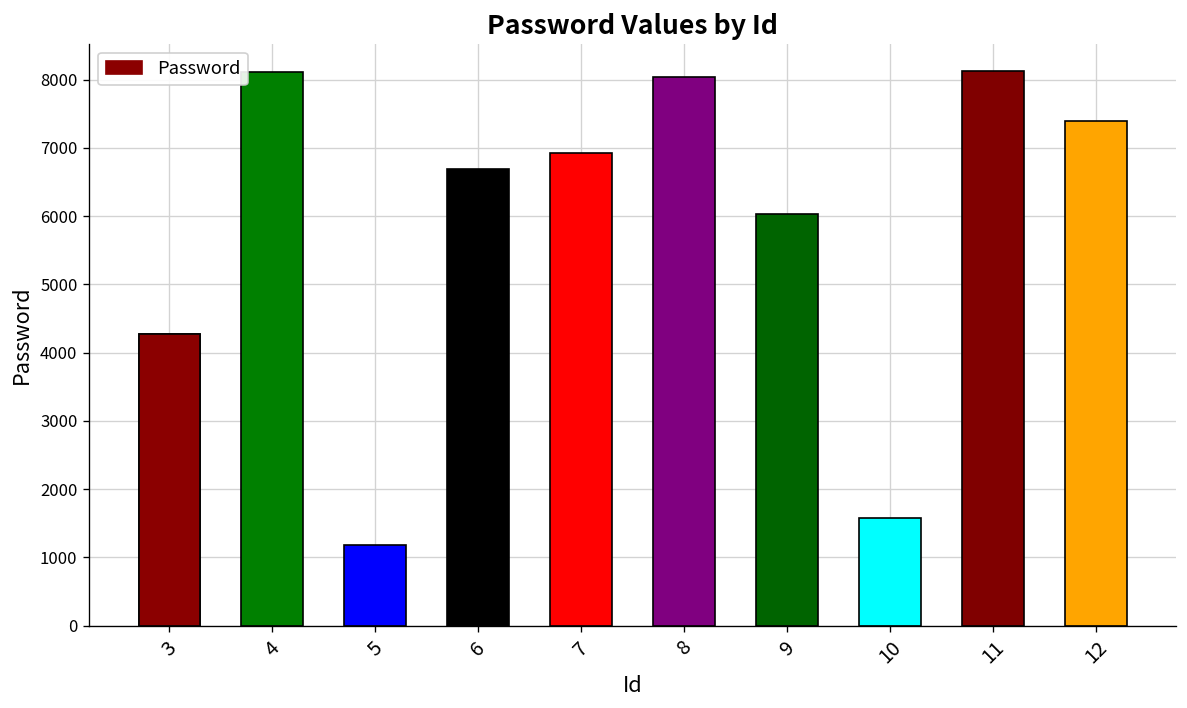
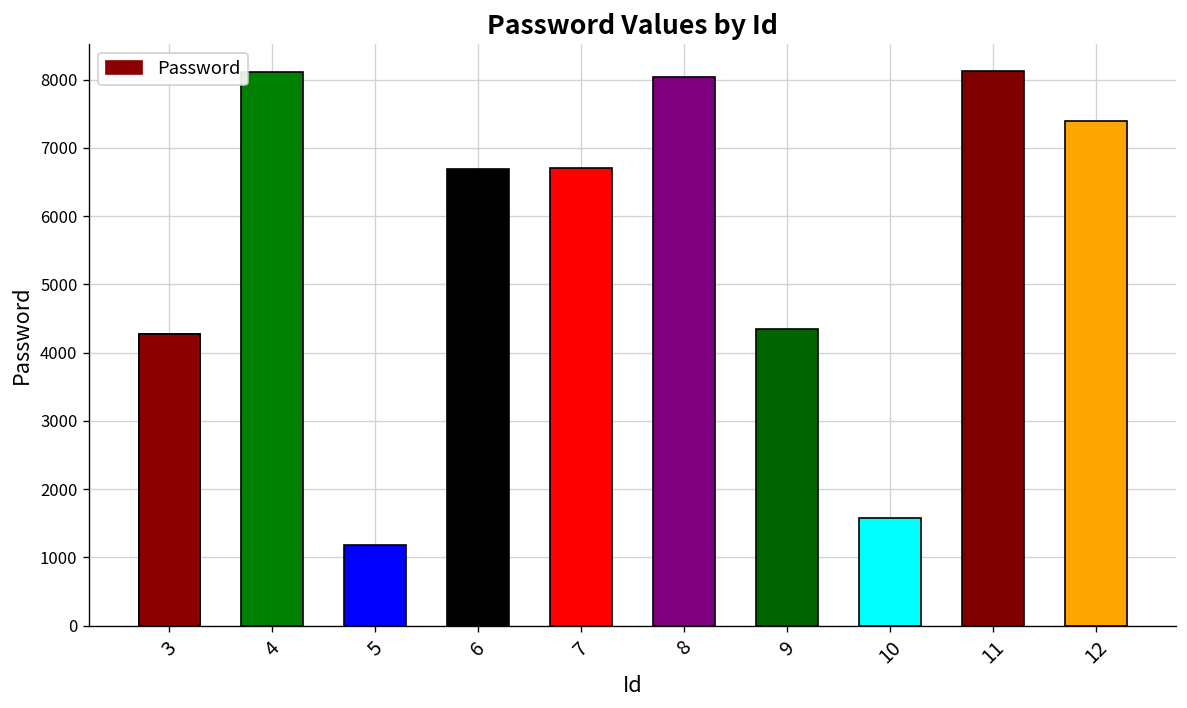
7: 6900 -> 6700
9: 6000 -> 4400
